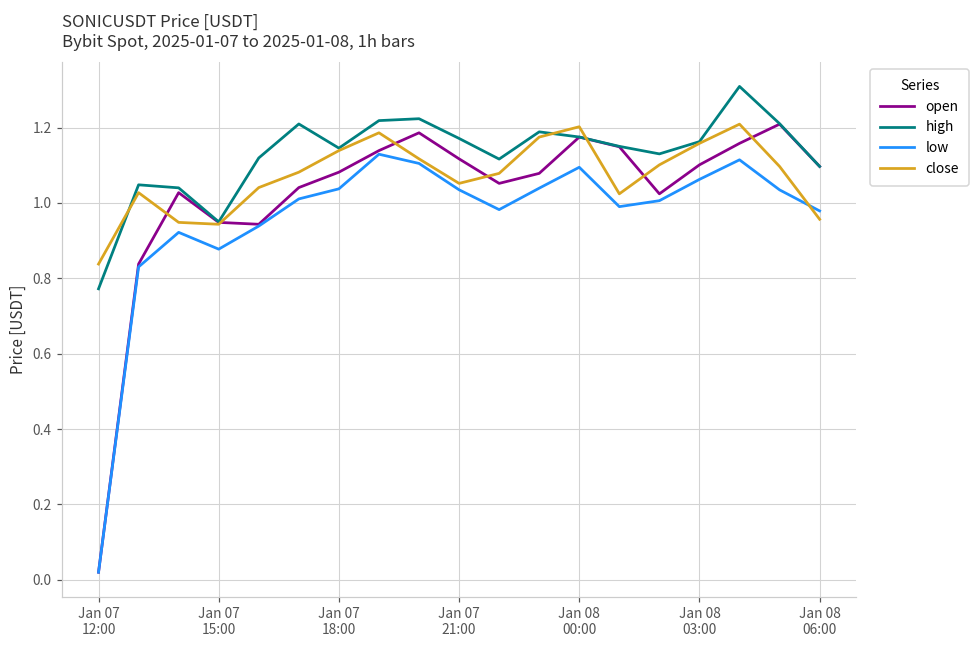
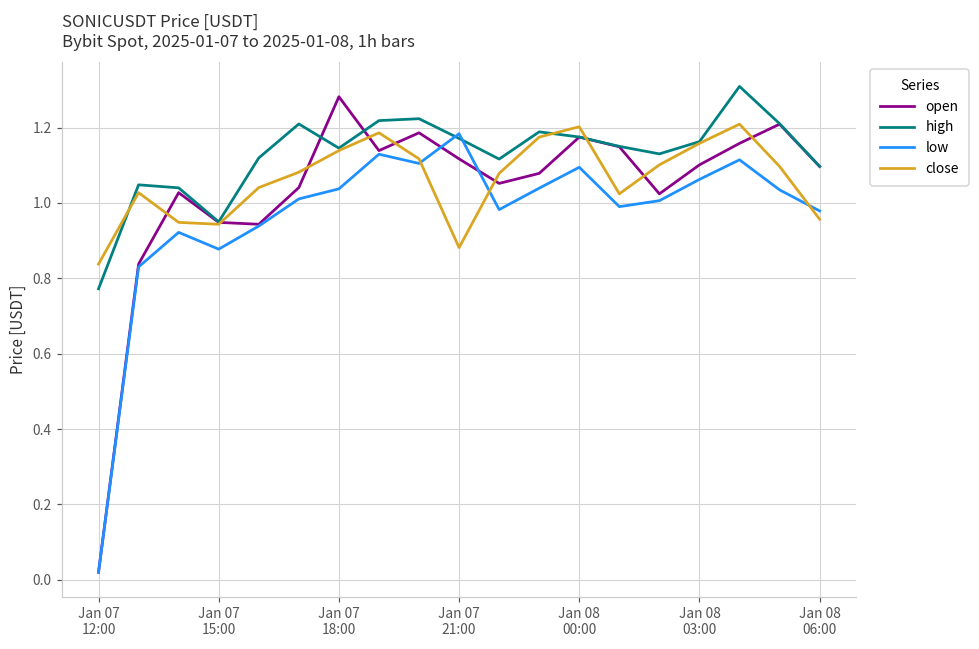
open, Jan 07 18:00: 1.08 -> 1.28
low, Jan 07 21:00: 1.03 -> 1.18
close, Jan 07 21:00: 1.05 -> 0.88
